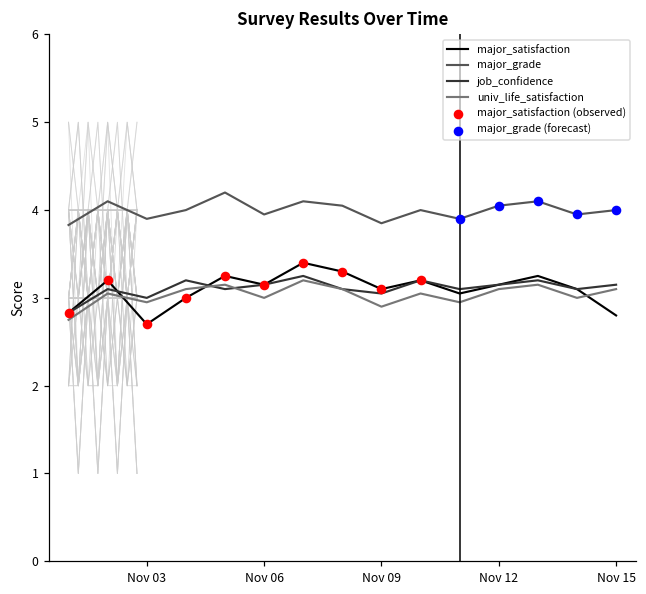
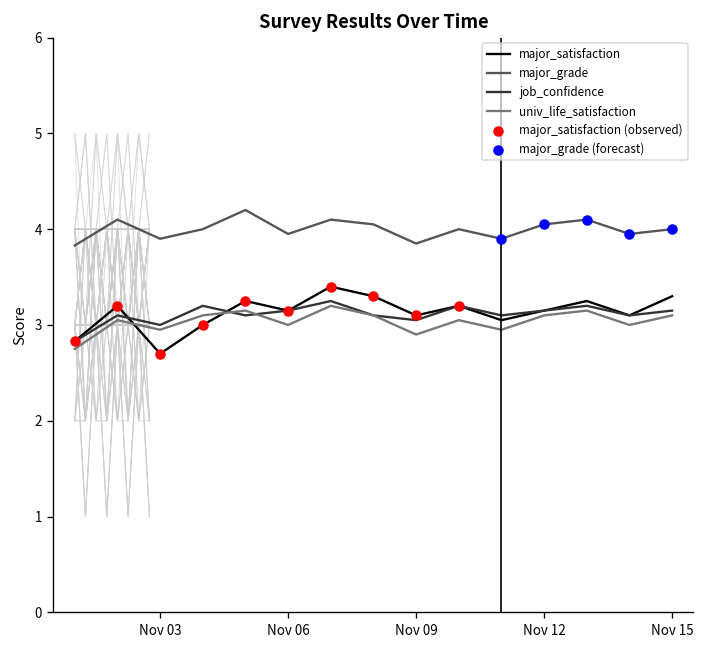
major_satisfaction, Nov 15: 2.8 -> 3.3
